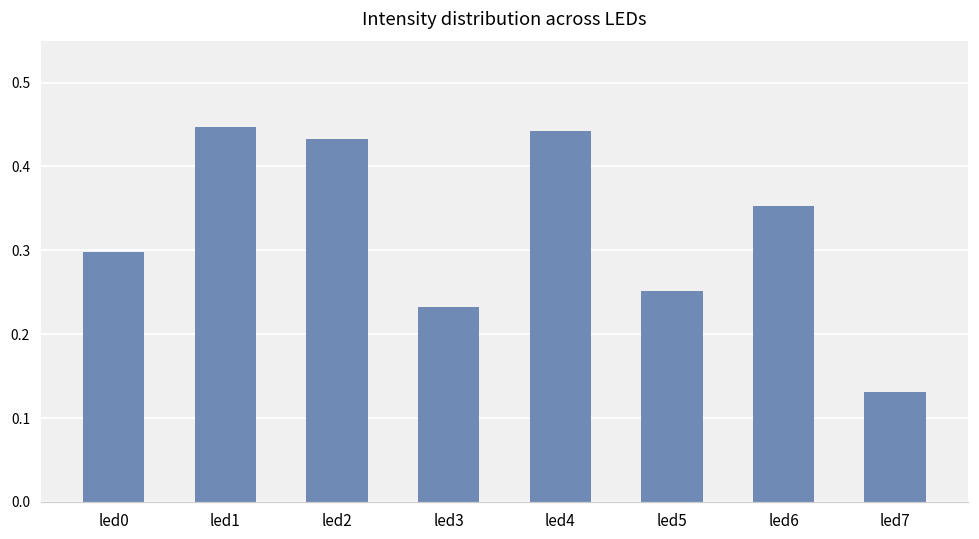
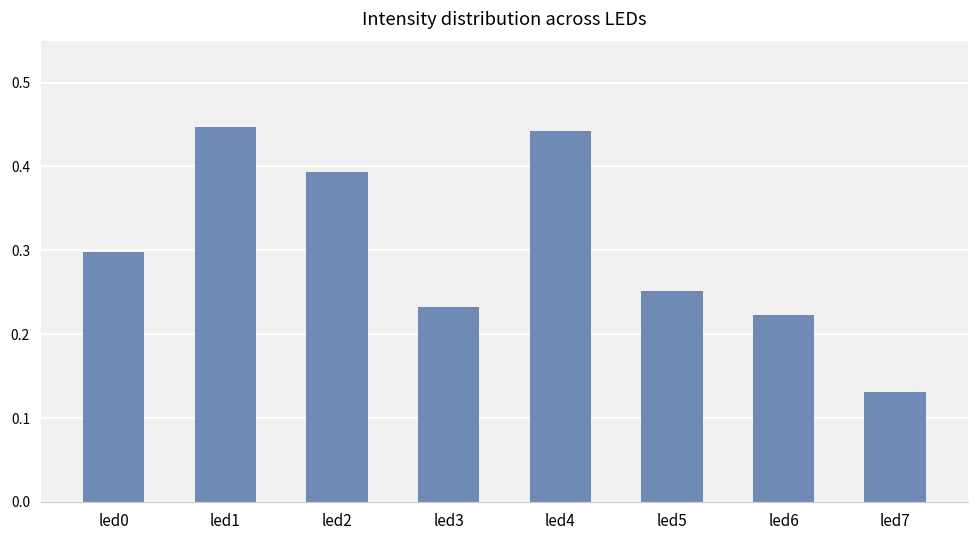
led2: 0.43 -> 0.39
led6: 0.35 -> 0.22
